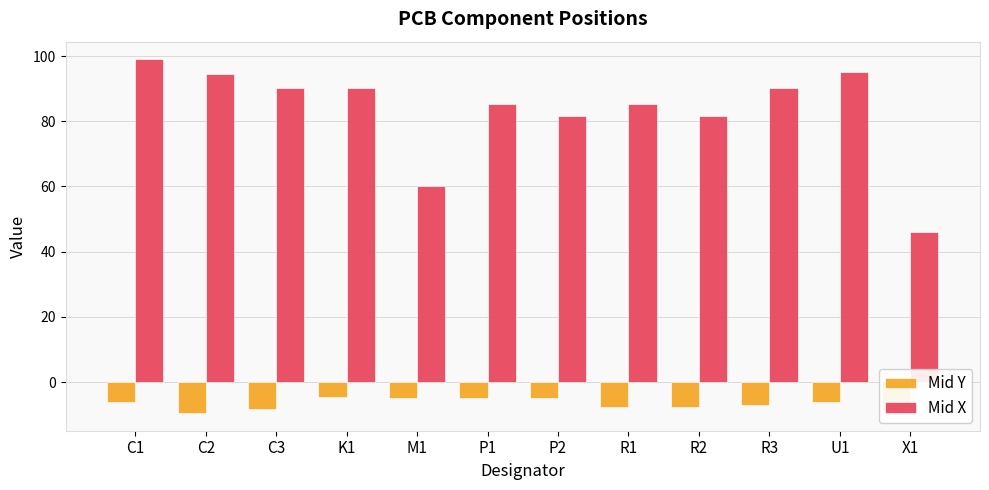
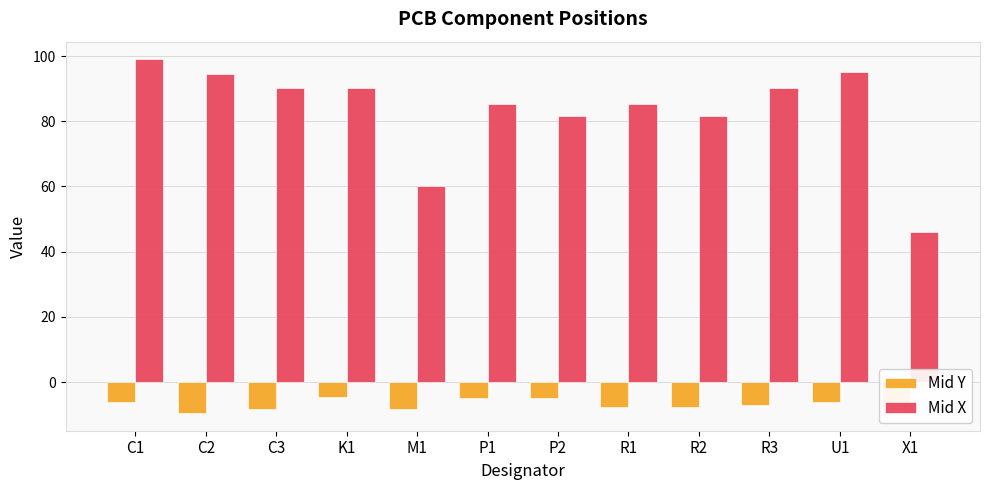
Mid Y, M1: -5 -> -8
